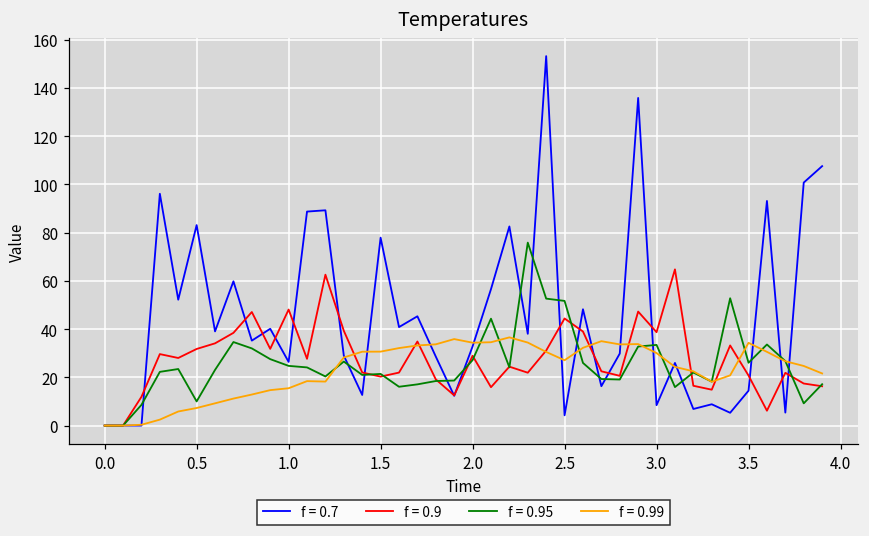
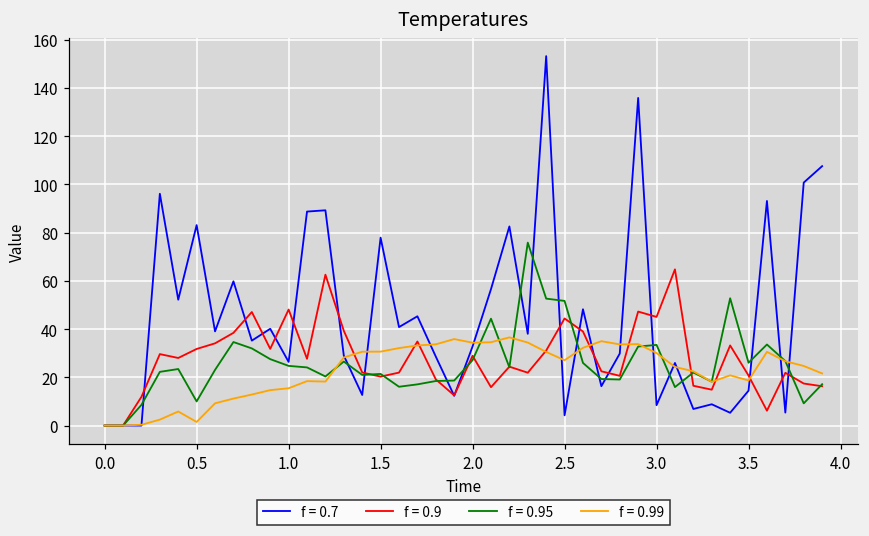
f = 0.99, 0.5: 7 -> 2
f = 0.9, 3.0: 39 -> 45
f = 0.99, 3.5: 34 -> 19
